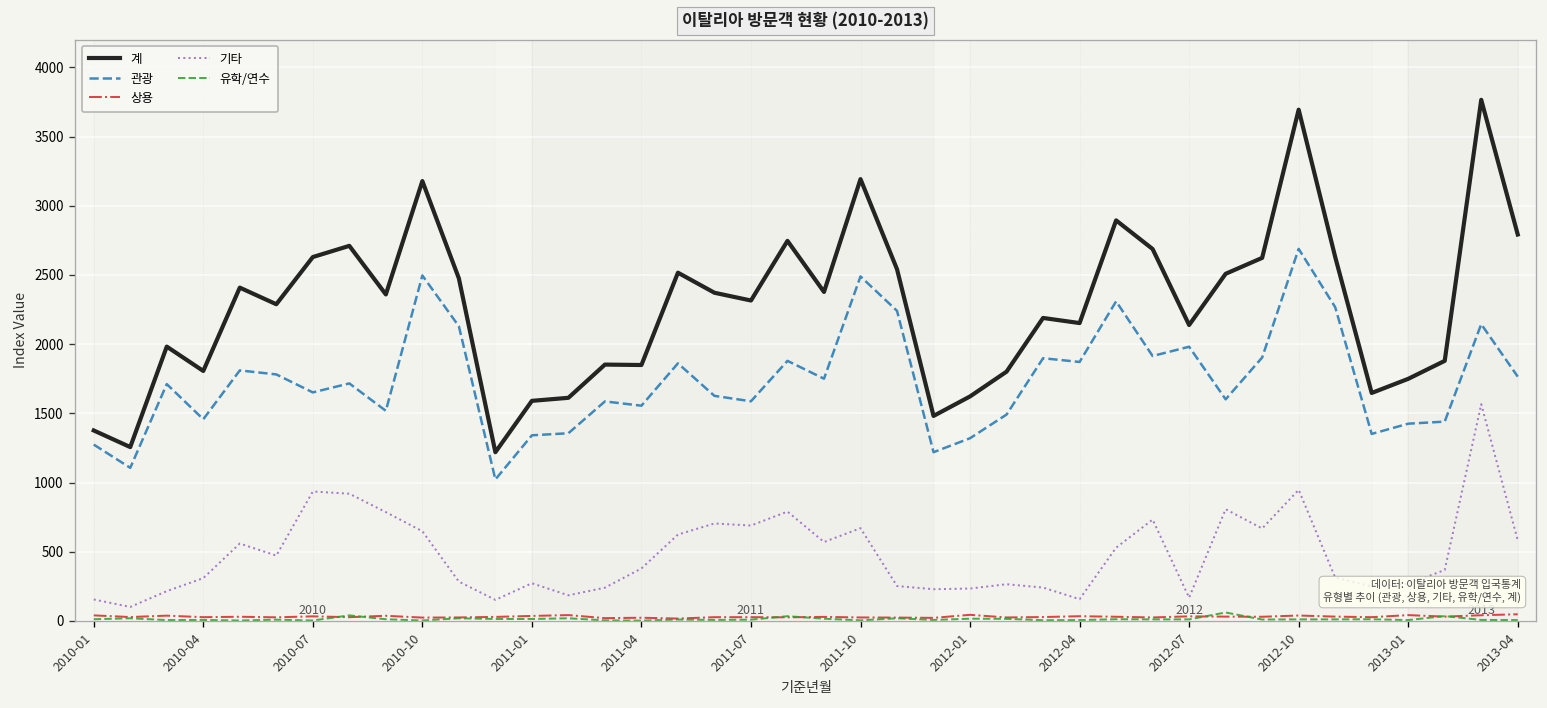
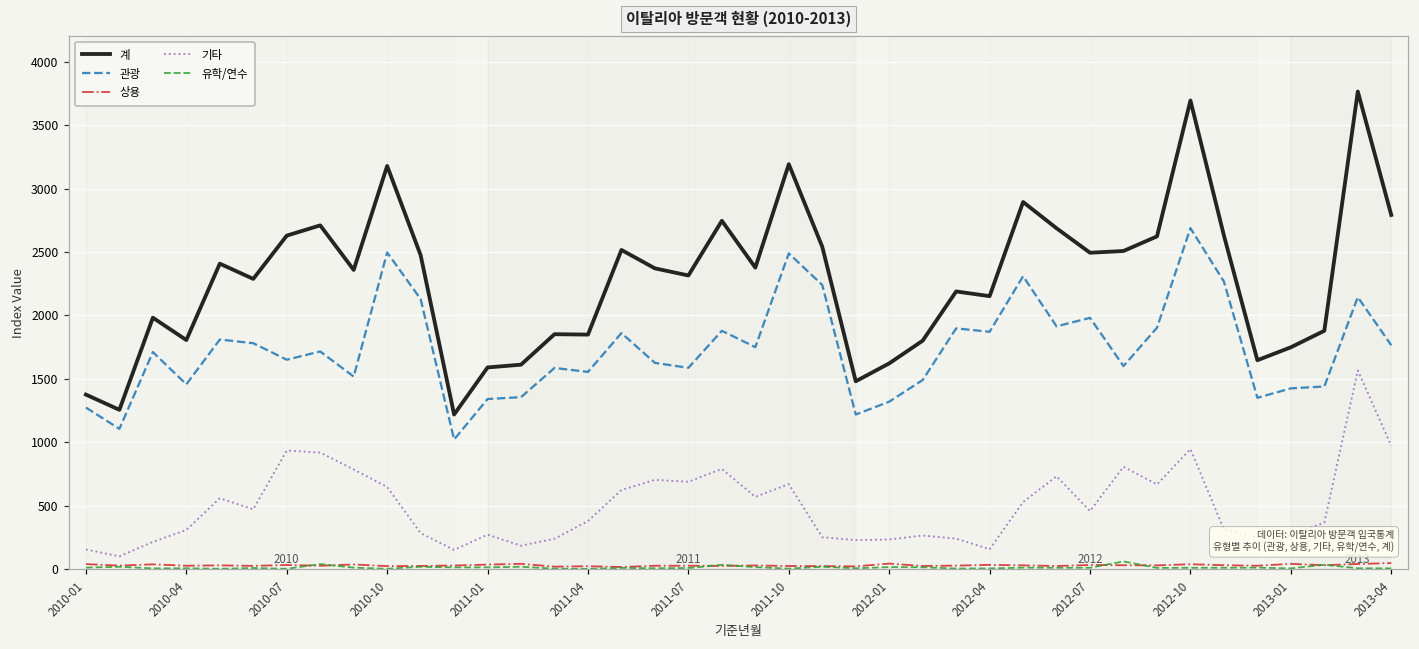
계, 2012-07: 2140 -> 2490
기타, 2012-07: 170 -> 460
기타, 2013-04: 580 -> 970
